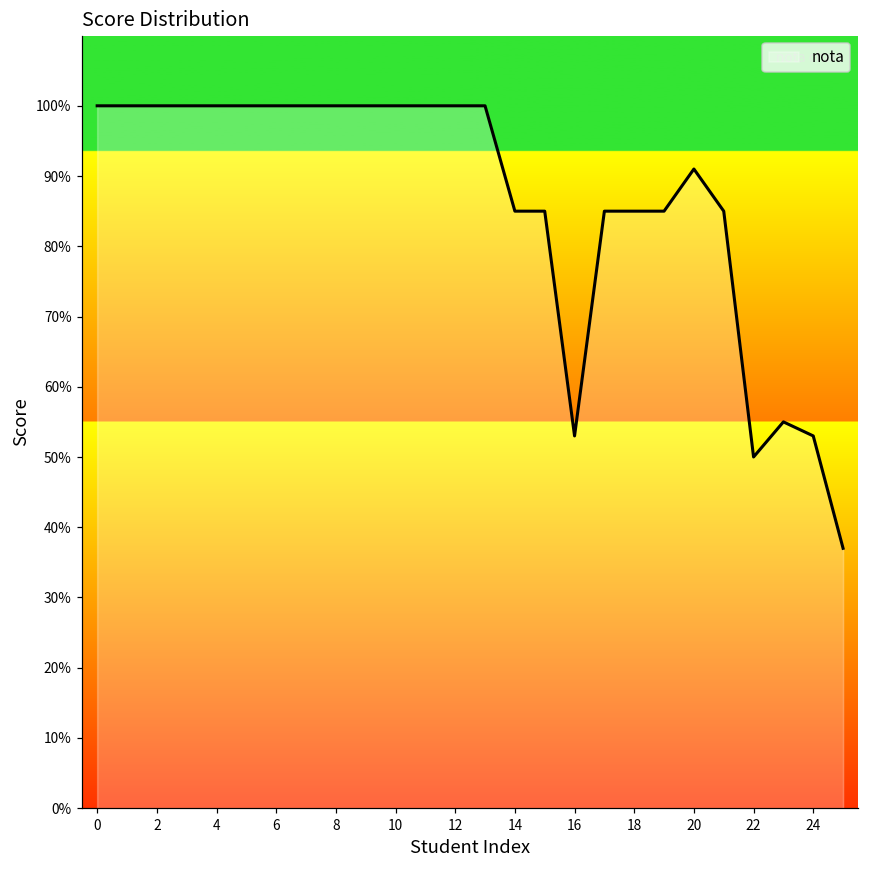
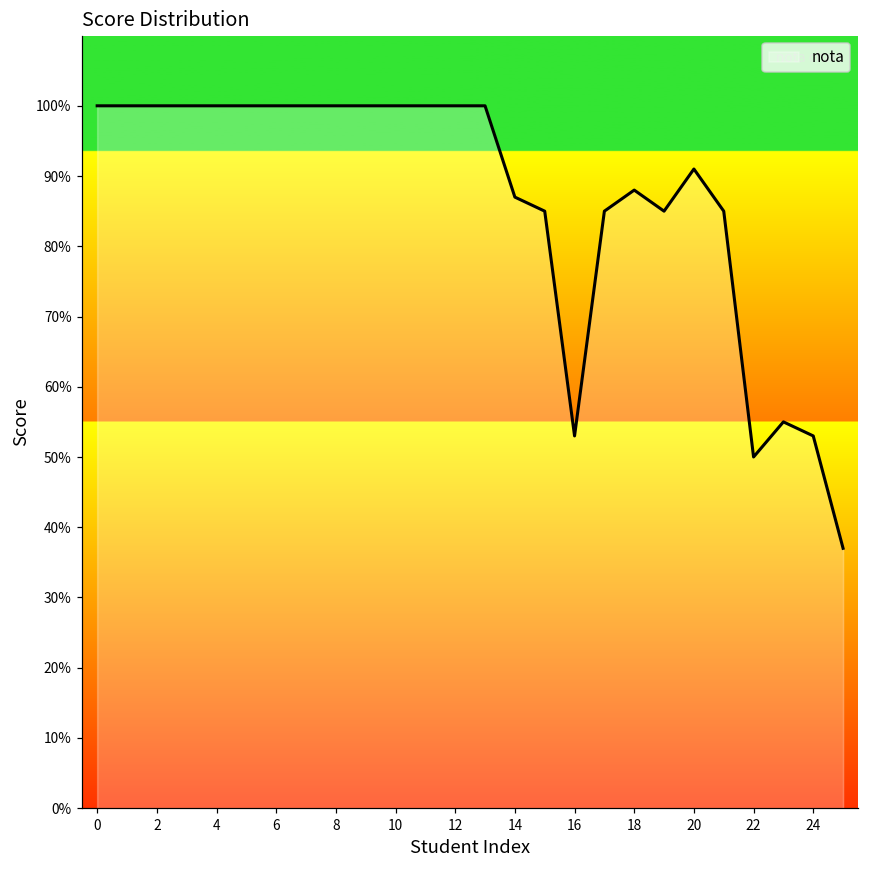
14: 85% -> 87%
18: 85% -> 88%
